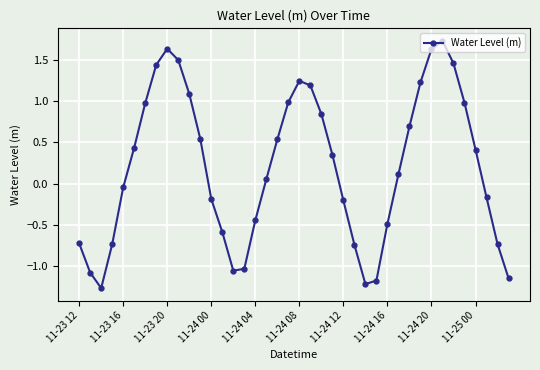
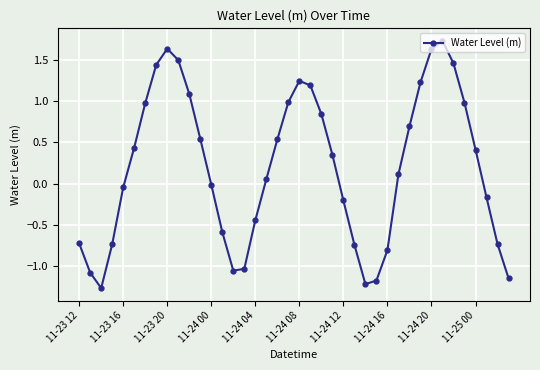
11-24 00: -0.2 -> 0.0
11-24 16: -0.5 -> -0.8
